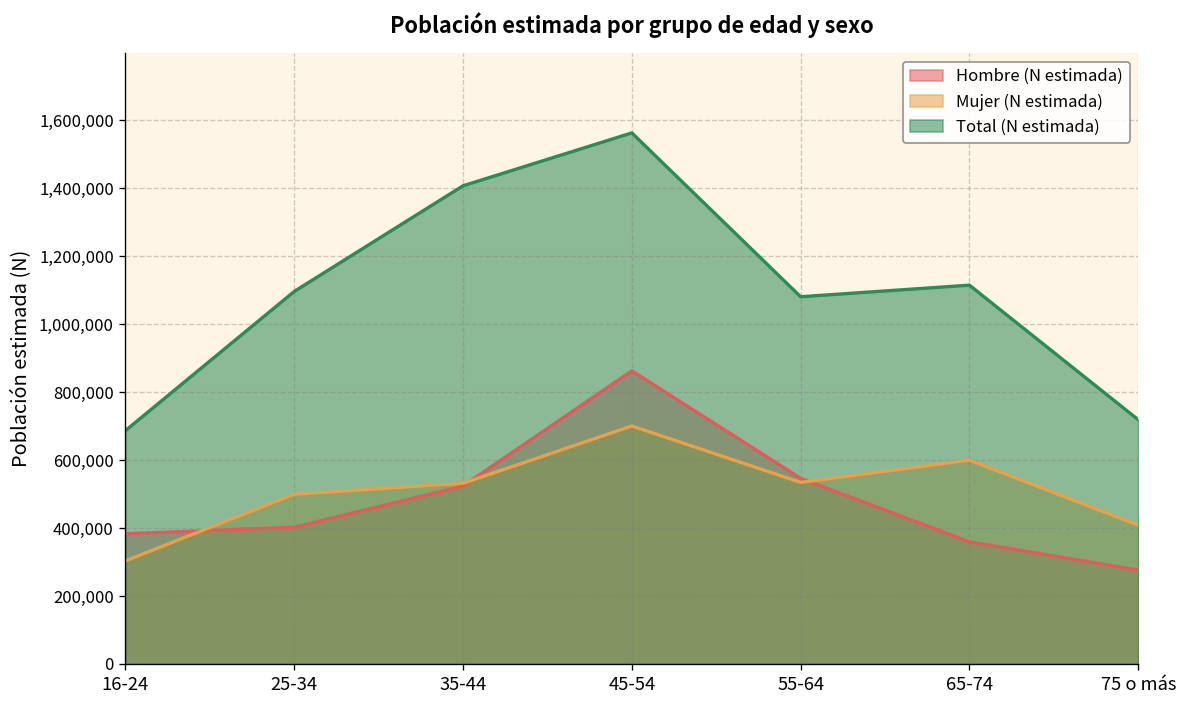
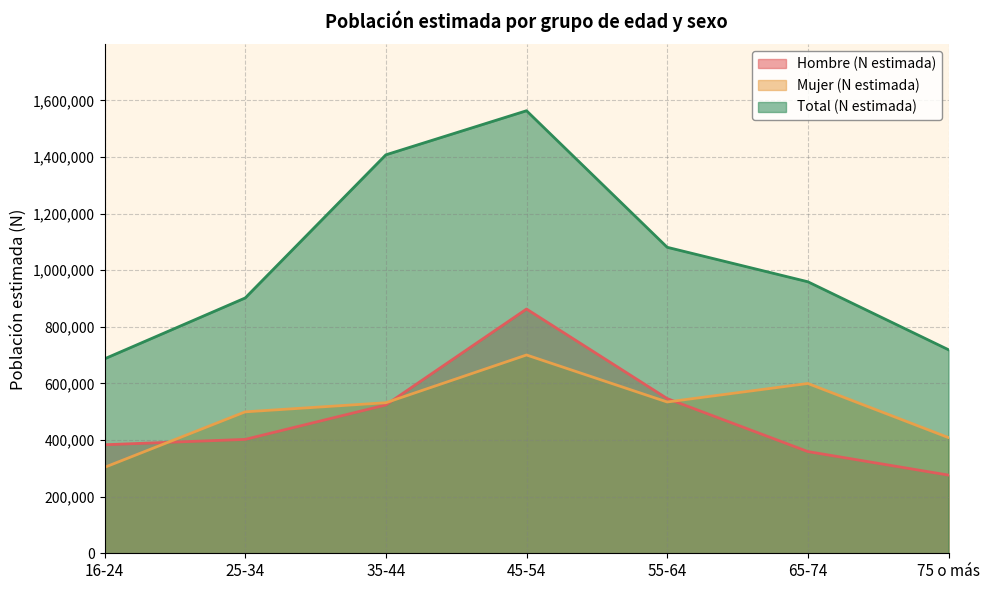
Total (N estimada), 25-34: 1,100,000 -> 900,000
Total (N estimada), 65-74: 1,120,000 -> 960,000
